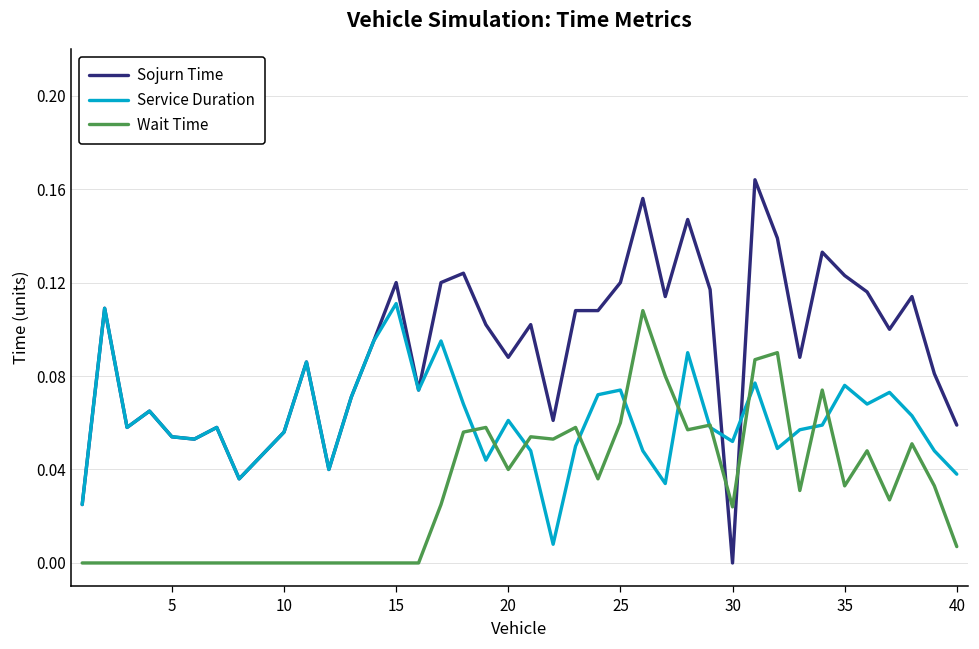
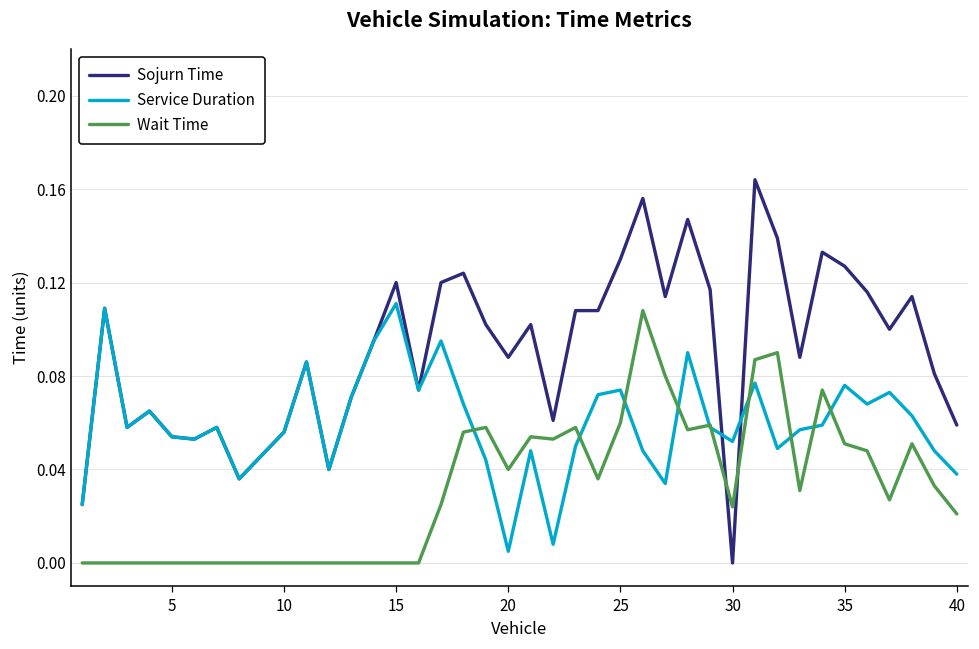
Service Duration, 20: 0.061 -> 0.005
Sojurn Time, 25: 0.12 -> 0.13
Sojurn Time, 35: 0.123 -> 0.127
Wait Time, 35: 0.033 -> 0.051
Wait Time, 40: 0.007 -> 0.021
